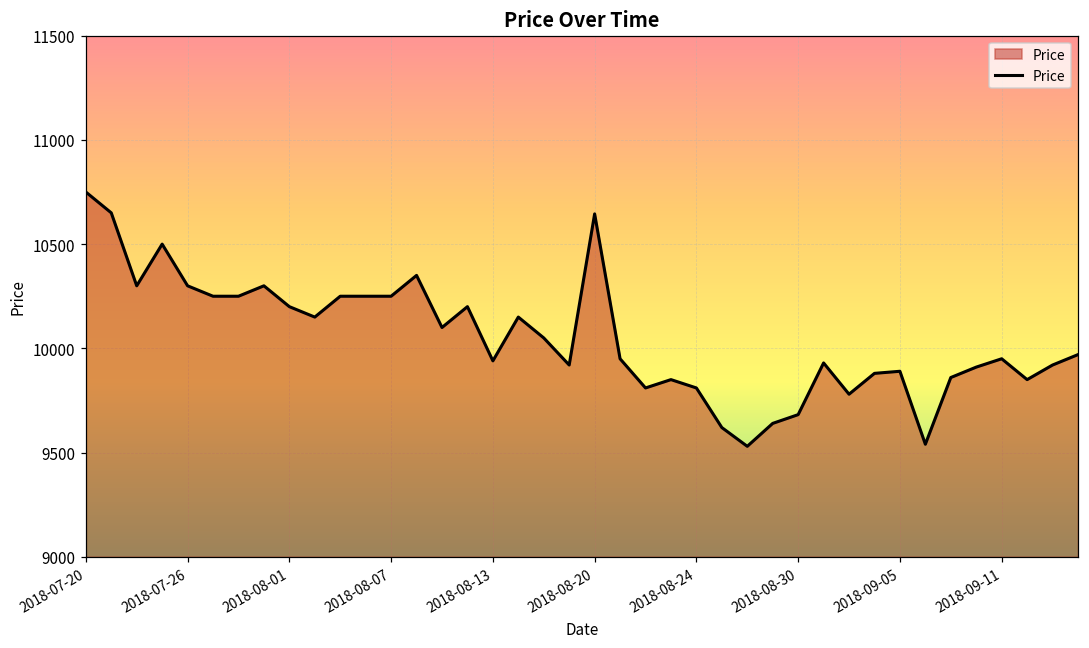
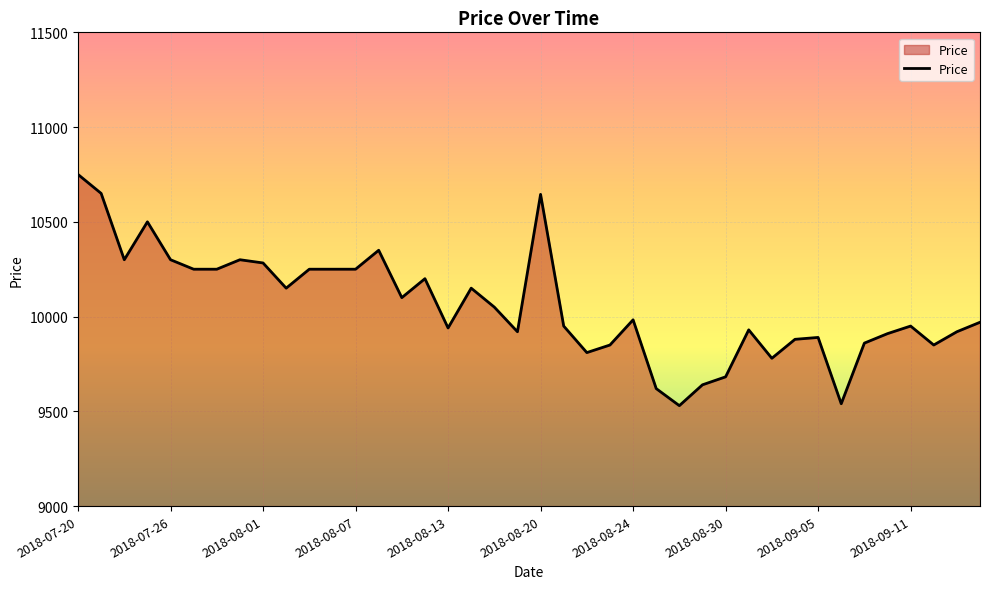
2018-08-01: 10200 -> 10280
2018-08-24: 9810 -> 9980
